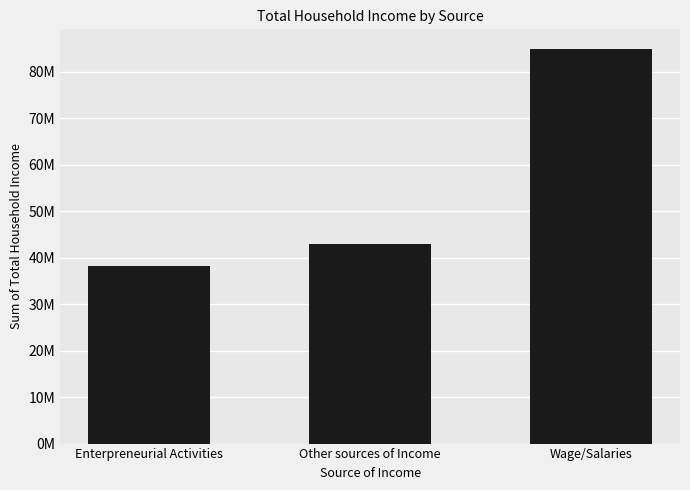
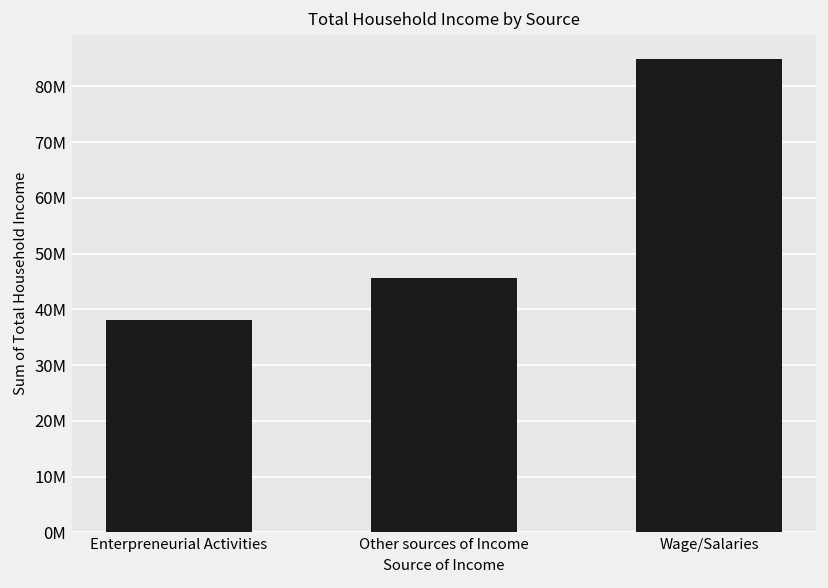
Other sources of Income: 43000000 -> 46000000
